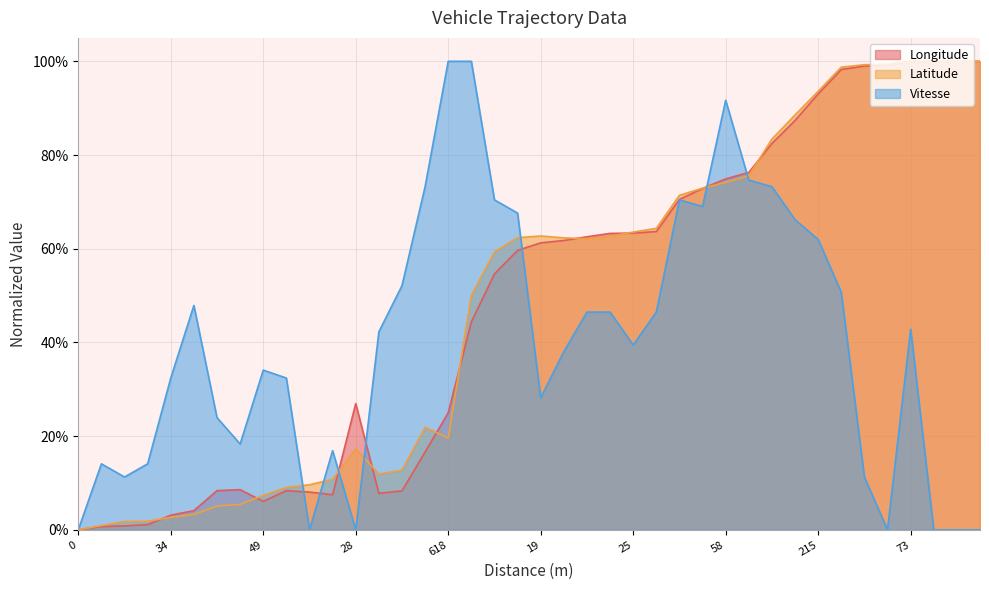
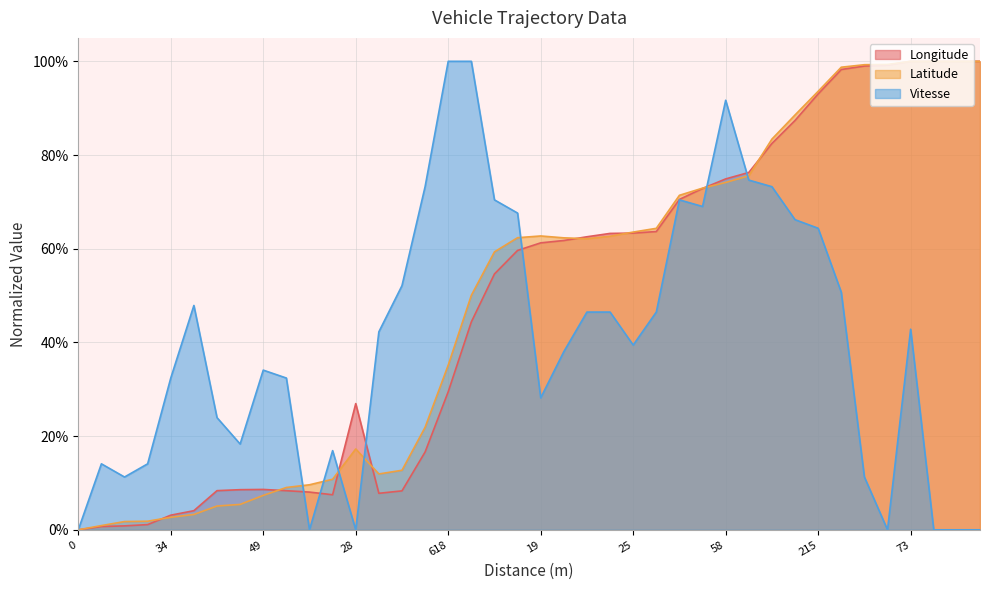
Longitude, 49: 6% -> 9%
Longitude, 618: 25% -> 29%
Latitude, 618: 20% -> 35%
Vitesse, 215: 62% -> 64%
